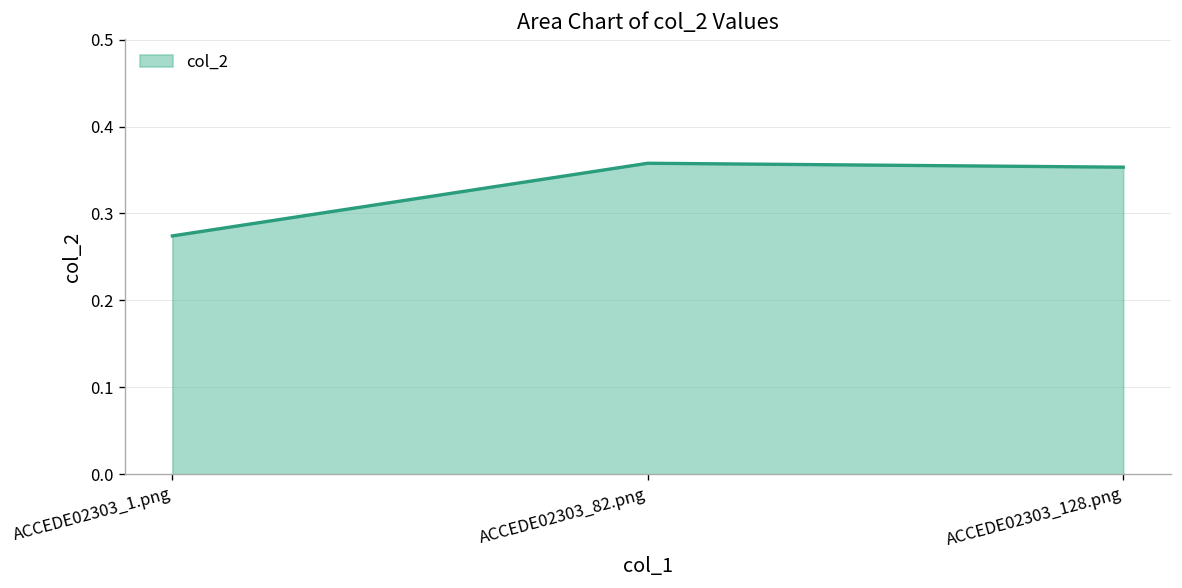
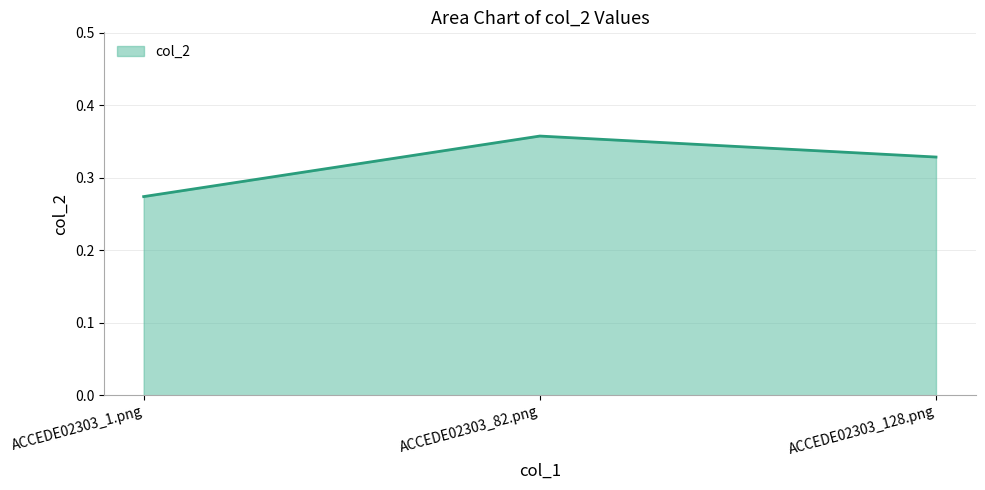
ACCEDE02303_128.png: 0.35 -> 0.33
